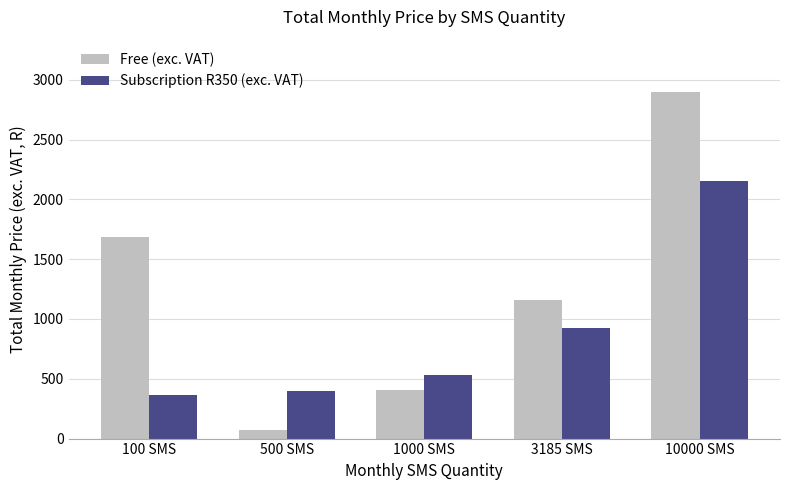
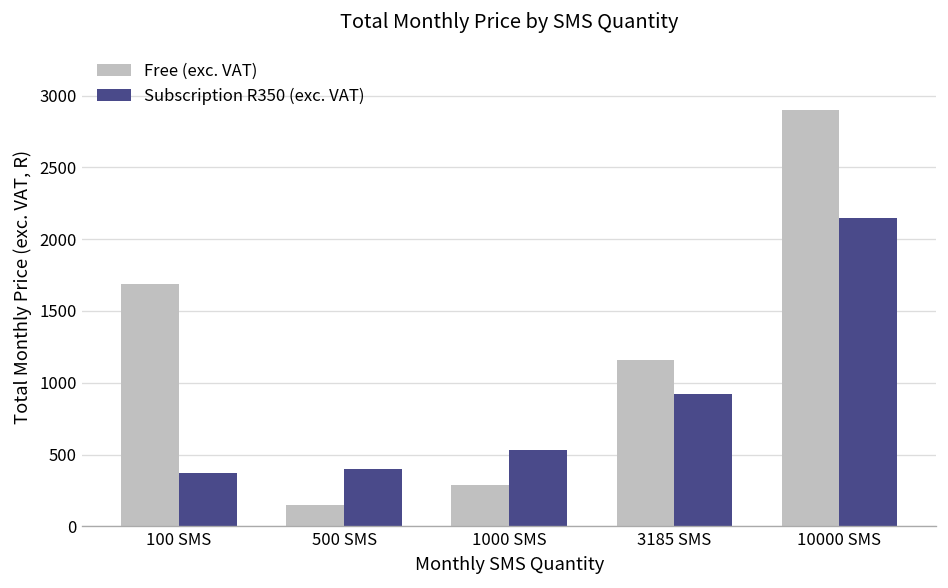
Free (exc. VAT), 500 SMS: 70 -> 150
Free (exc. VAT), 1000 SMS: 410 -> 290
